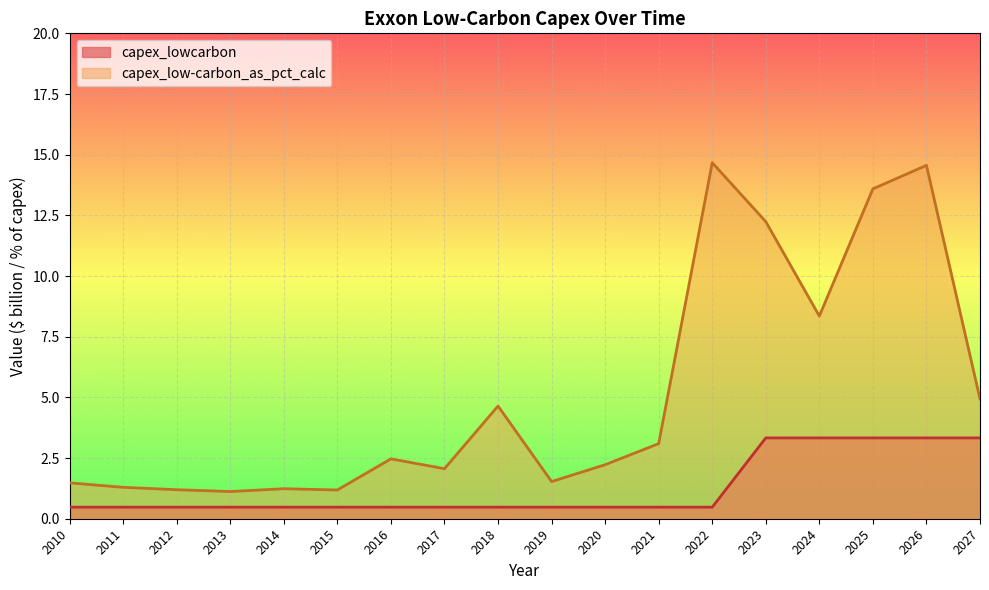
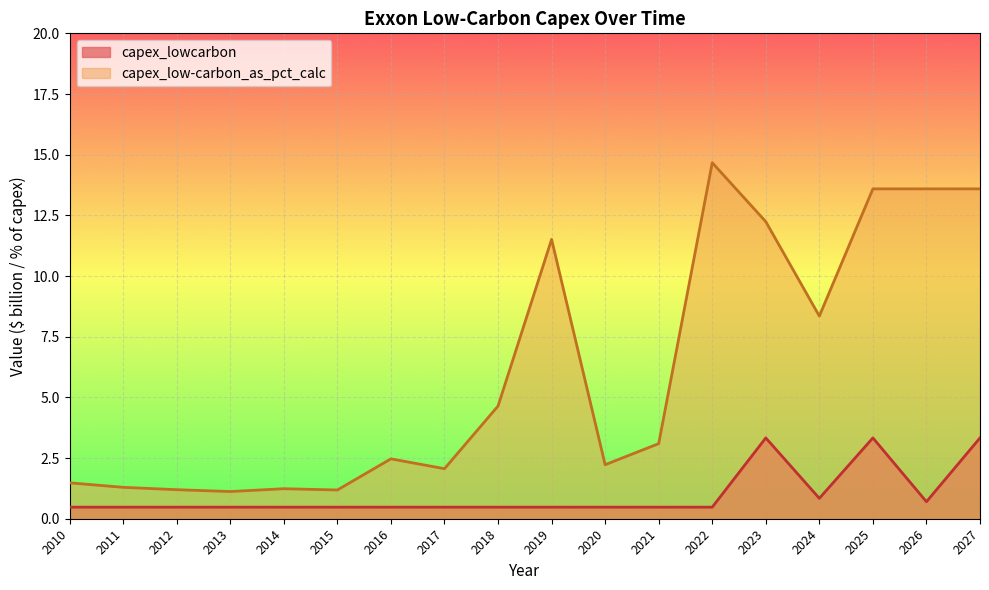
capex_low-carbon_as_pct_calc, 2019: 1.5 -> 11.5
capex_lowcarbon, 2024: 3.3 -> 0.8
capex_lowcarbon, 2026: 3.3 -> 0.7
capex_low-carbon_as_pct_calc, 2026: 14.6 -> 13.6
capex_low-carbon_as_pct_calc, 2027: 4.9 -> 13.6
